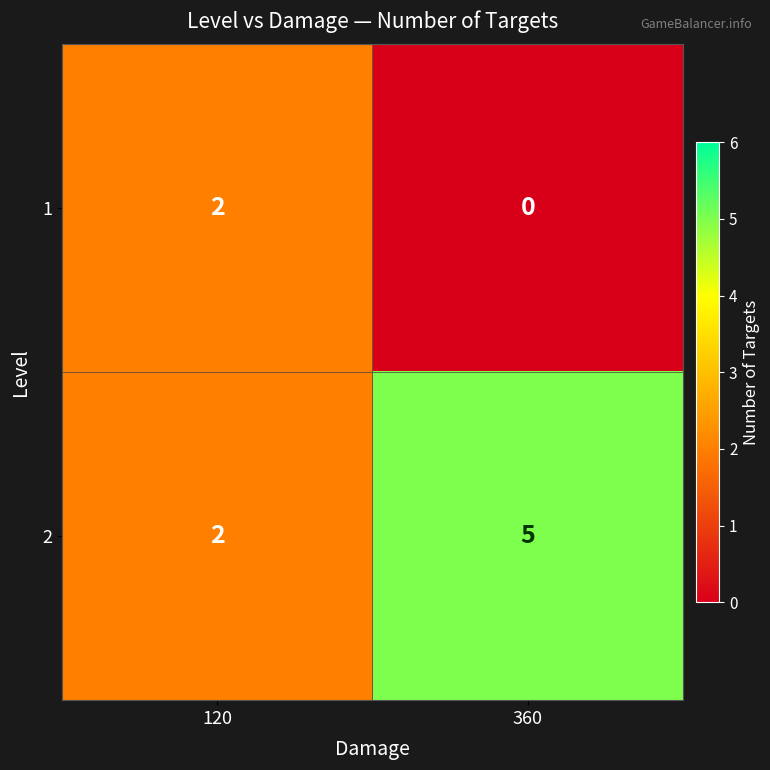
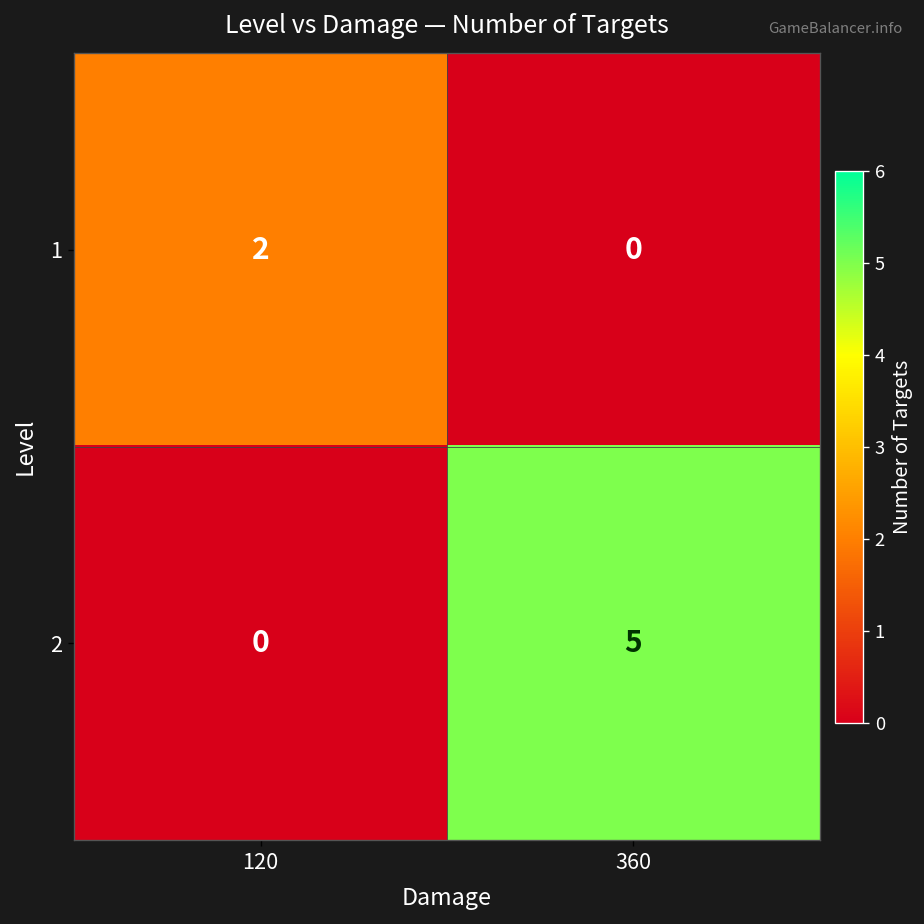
2, 120: 2 -> 0
